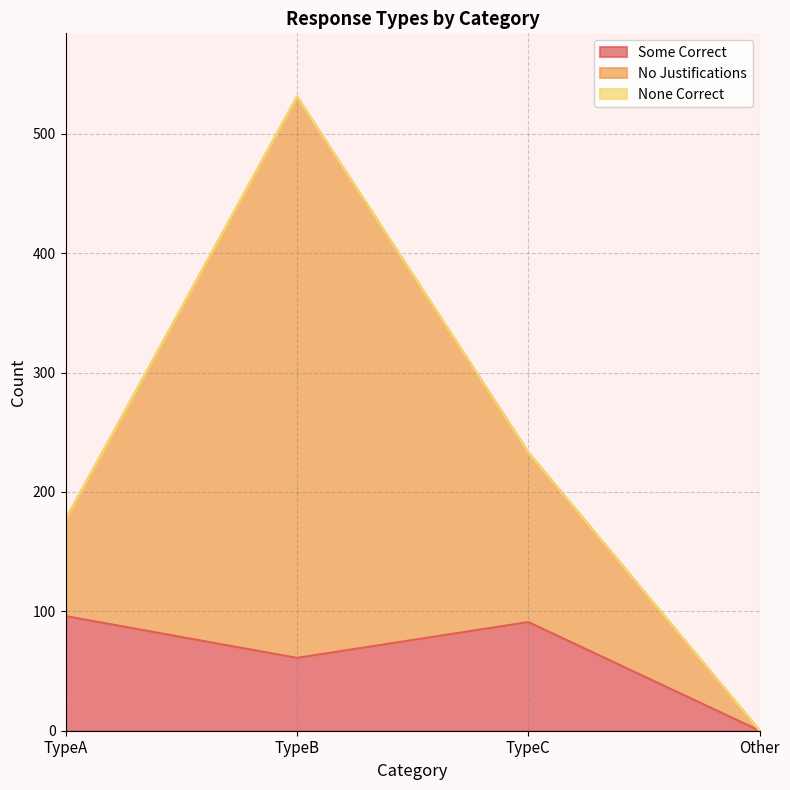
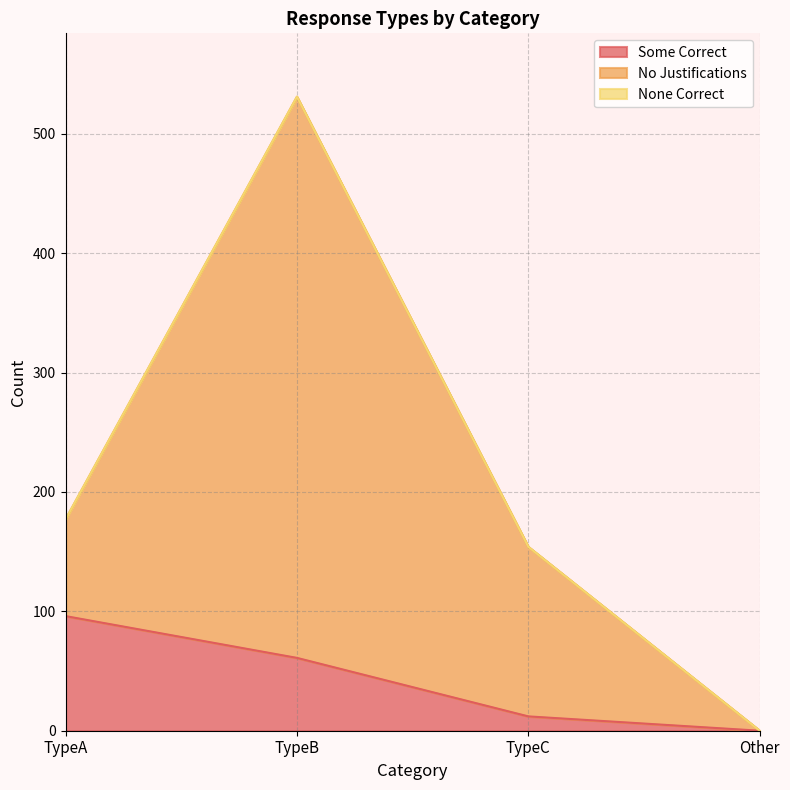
Some Correct, TypeC: 91 -> 12
